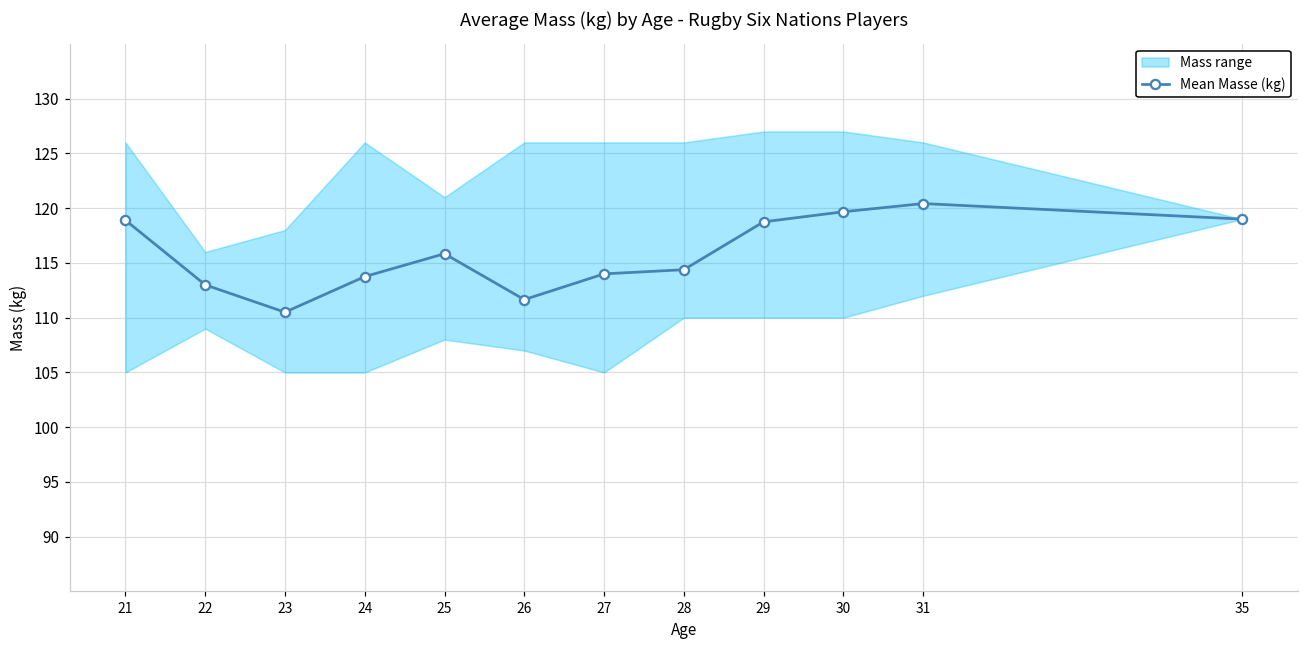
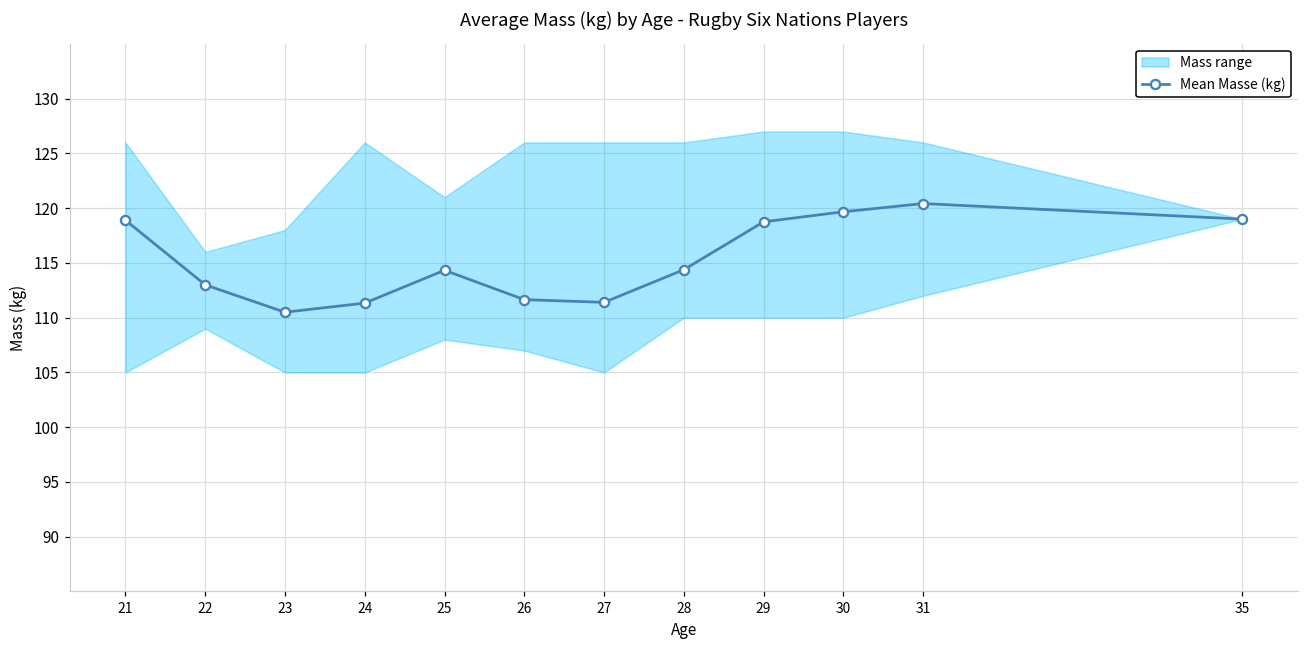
Mean Masse (kg), 24: 114 -> 111
Mean Masse (kg), 25: 116 -> 114
Mean Masse (kg), 27: 114 -> 111
